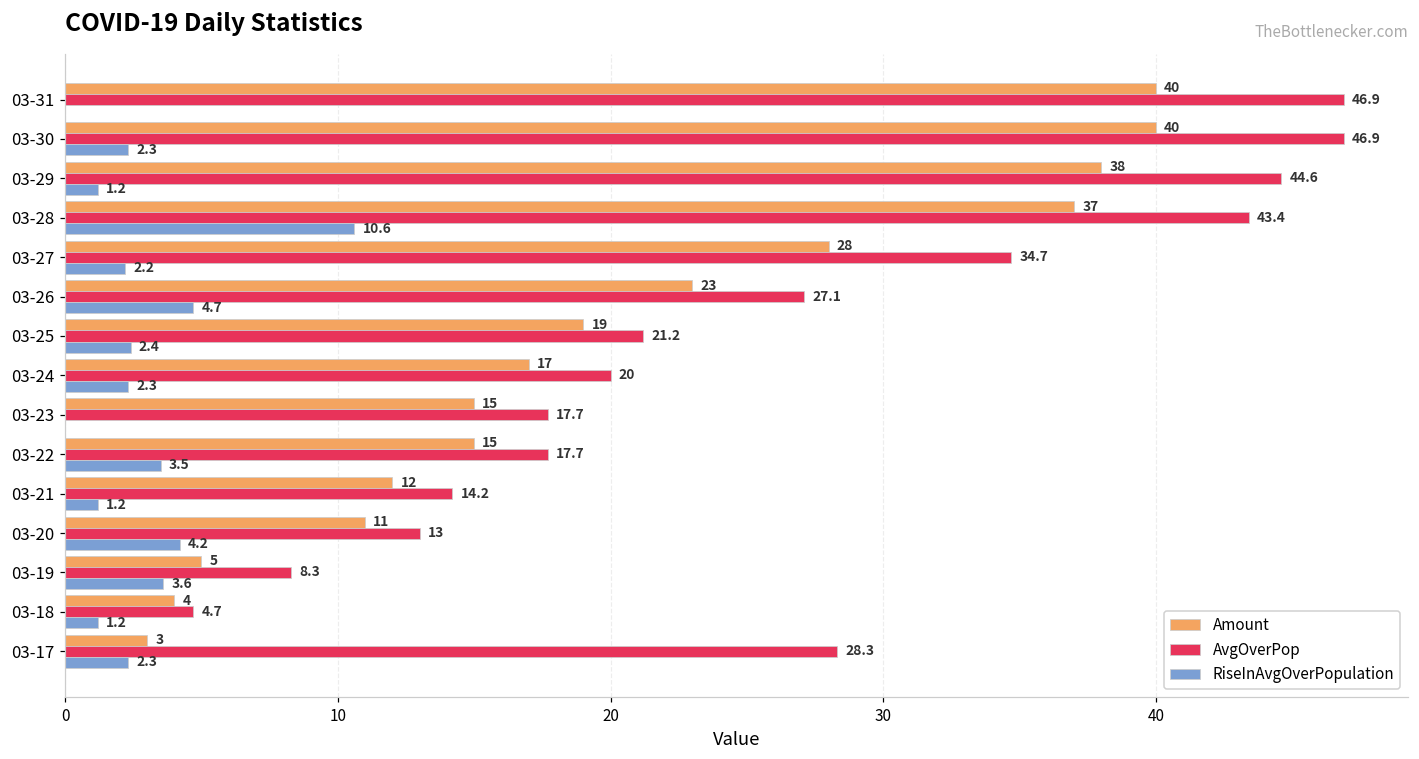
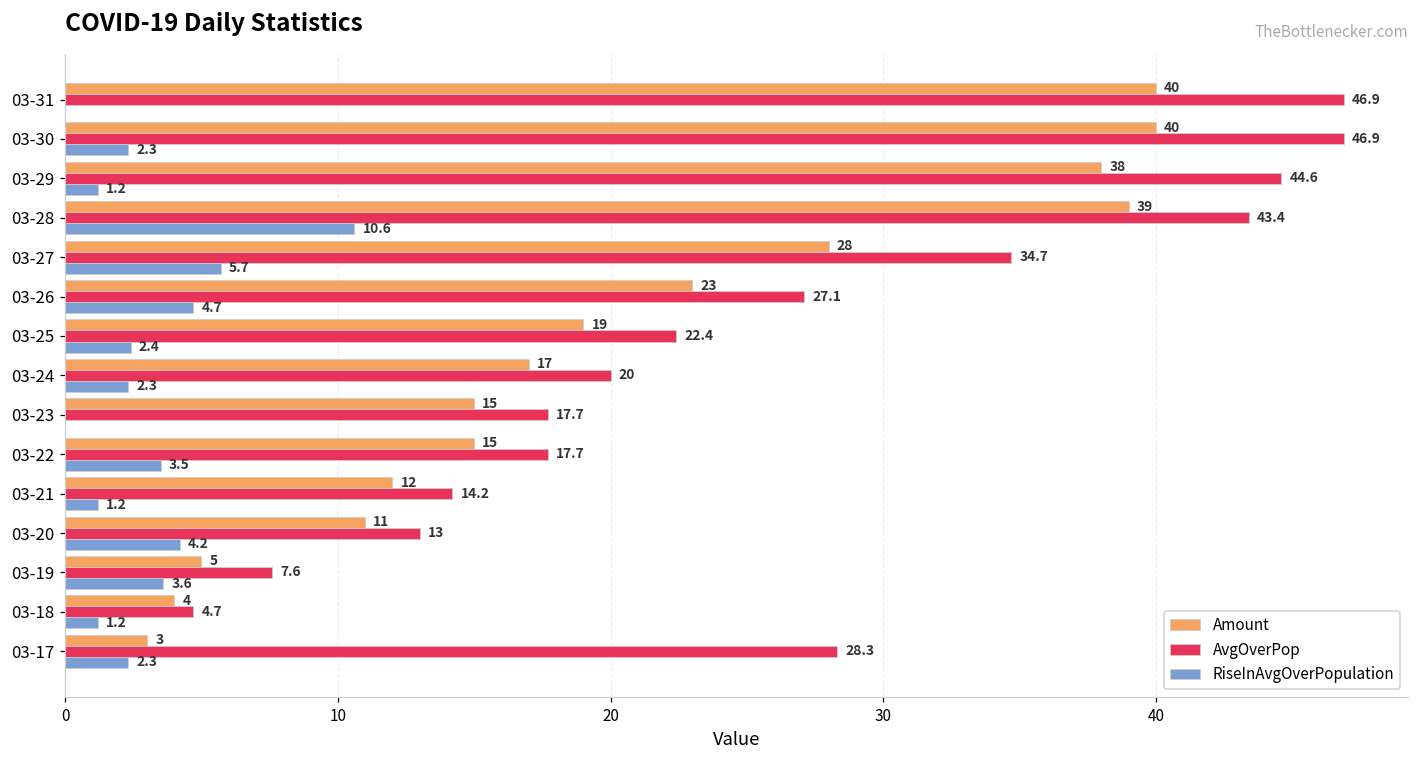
Amount, 03-28: 37 -> 39
RiseInAvgOverPopulation, 03-27: 2.2 -> 5.7
AvgOverPop, 03-25: 21.2 -> 22.4
AvgOverPop, 03-19: 8.3 -> 7.6
